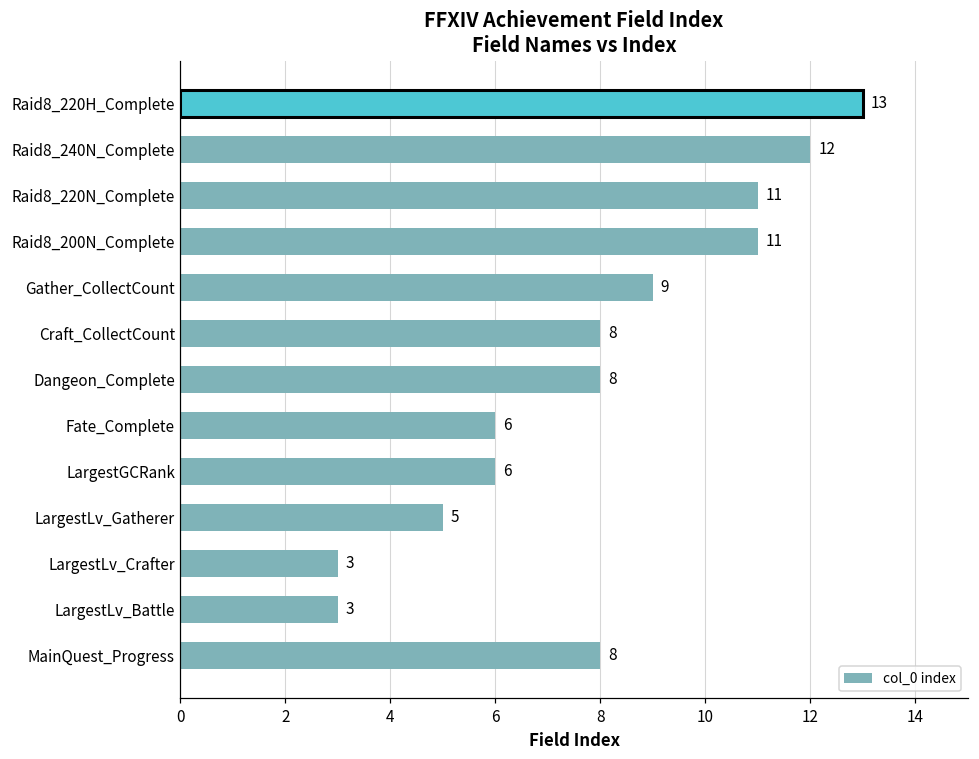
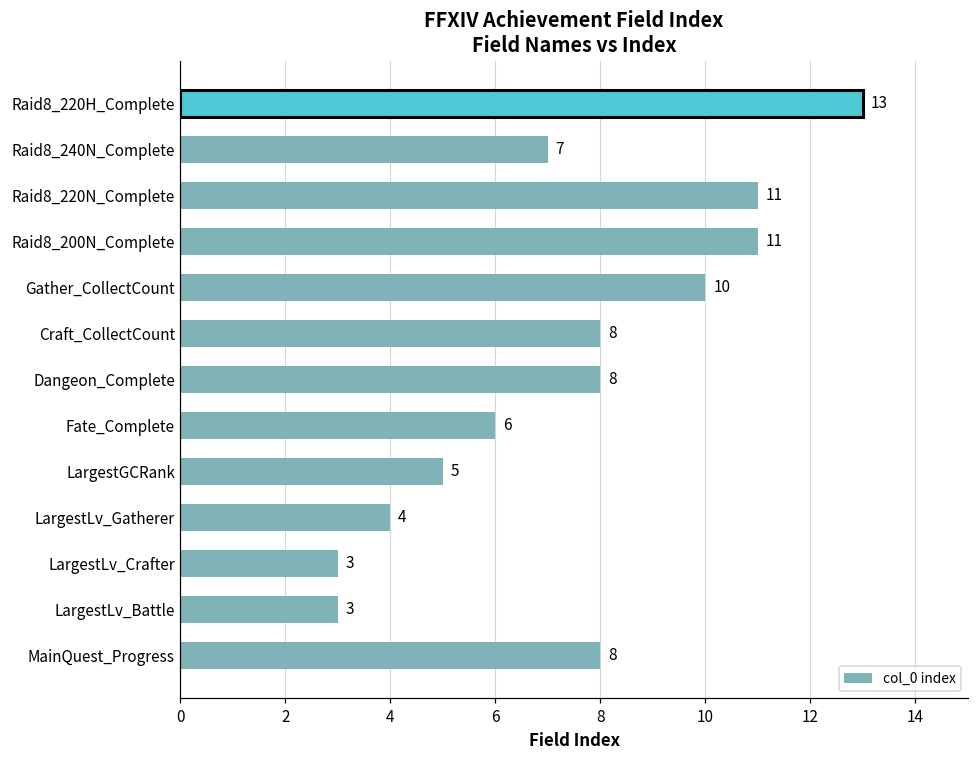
Raid8_240N_Complete: 12 -> 7
Gather_CollectCount: 9 -> 10
LargestGCRank: 6 -> 5
LargestLv_Gatherer: 5 -> 4
